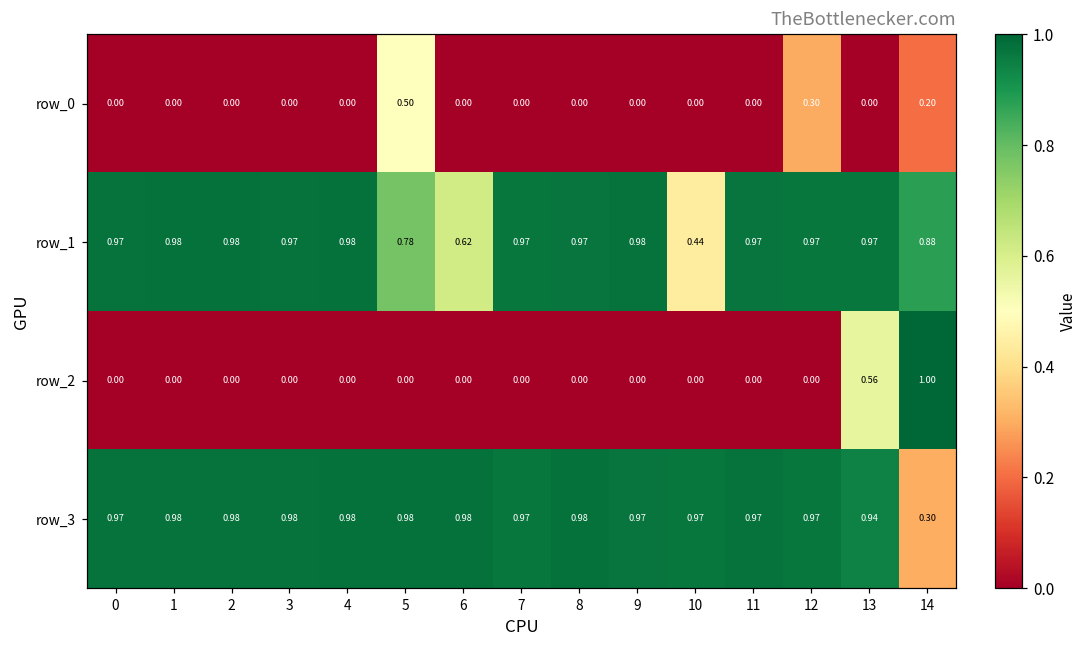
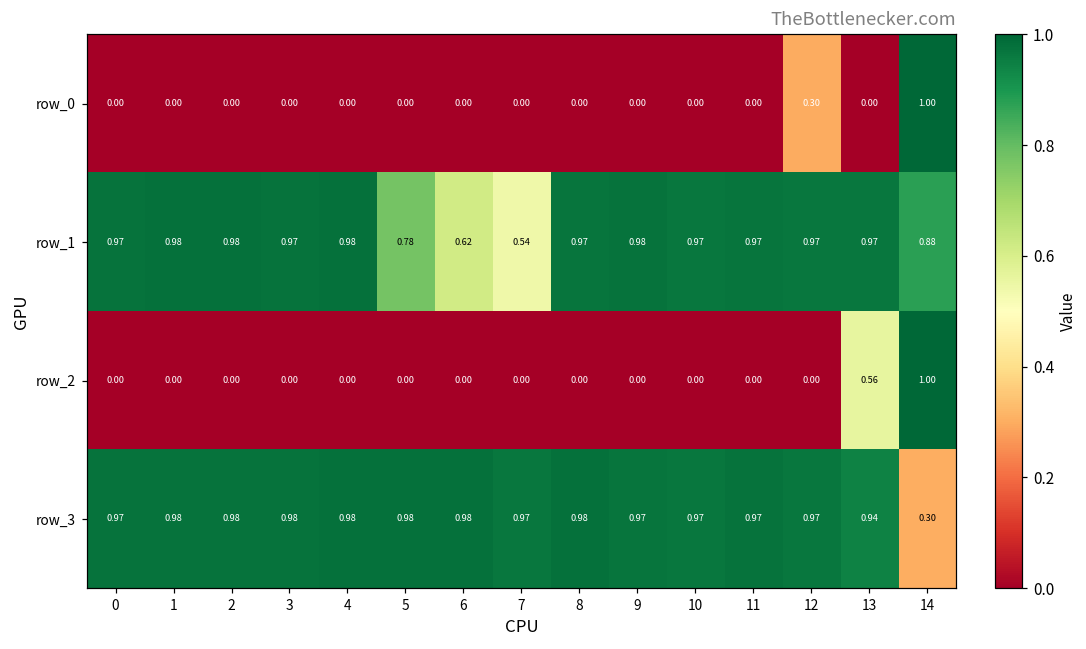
row_0, 5: 0.50 -> 0.00
row_0, 14: 0.20 -> 1.00
row_1, 7: 0.97 -> 0.54
row_1, 10: 0.44 -> 0.97
